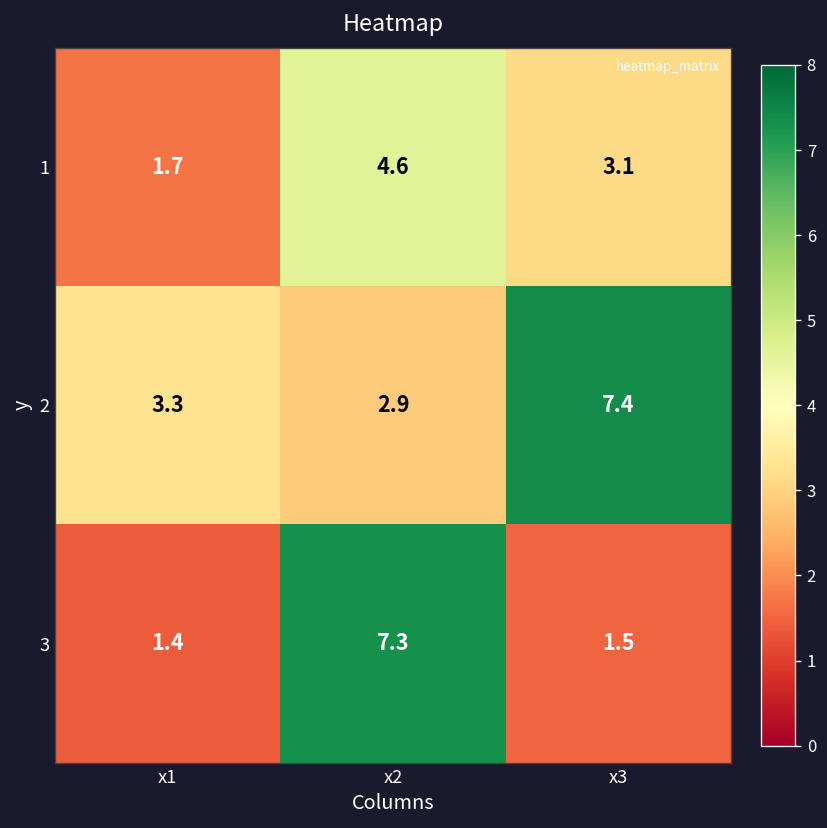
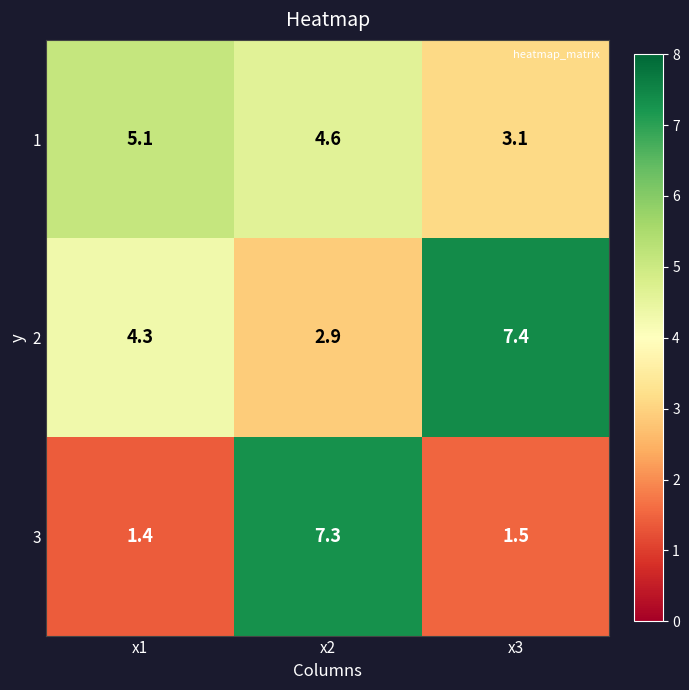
1, x1: 1.7 -> 5.1
2, x1: 3.3 -> 4.3
